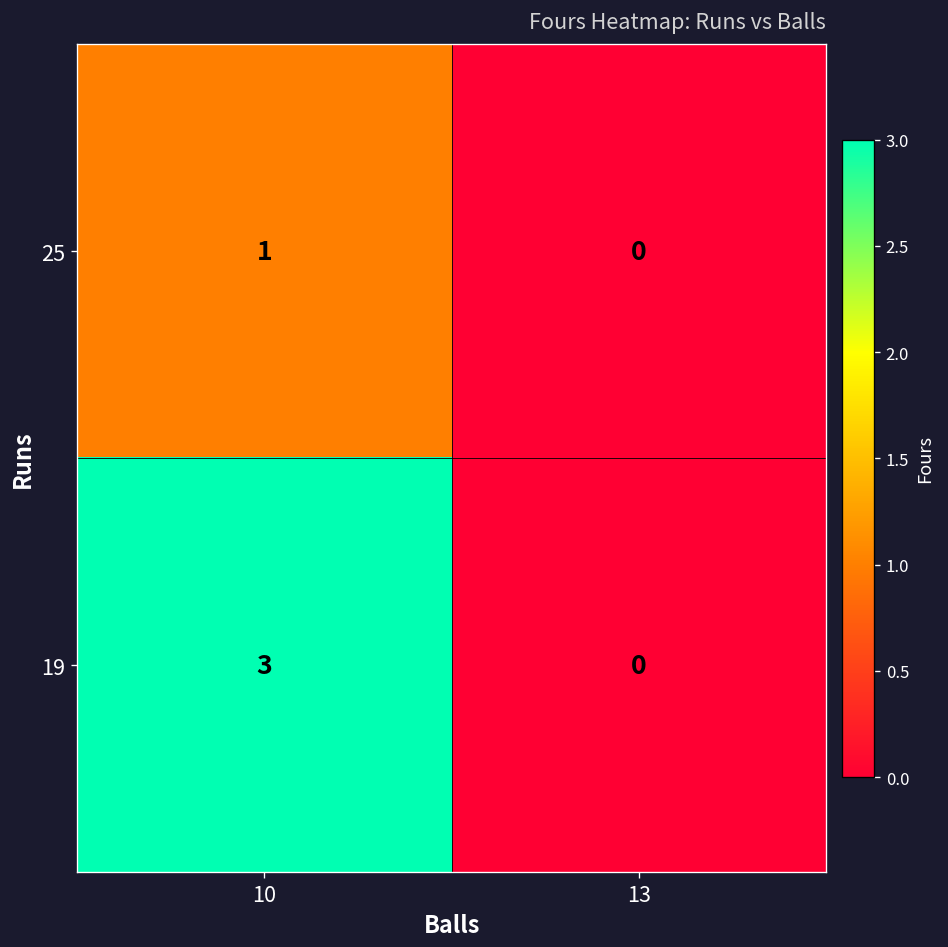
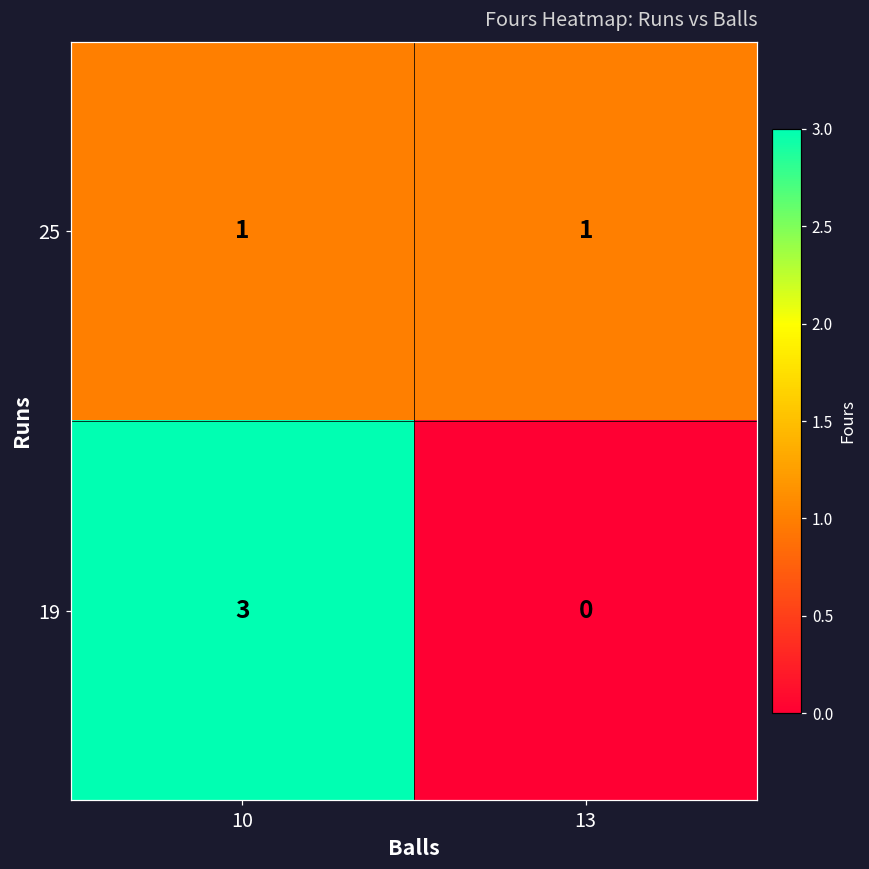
25, 13: 0 -> 1
